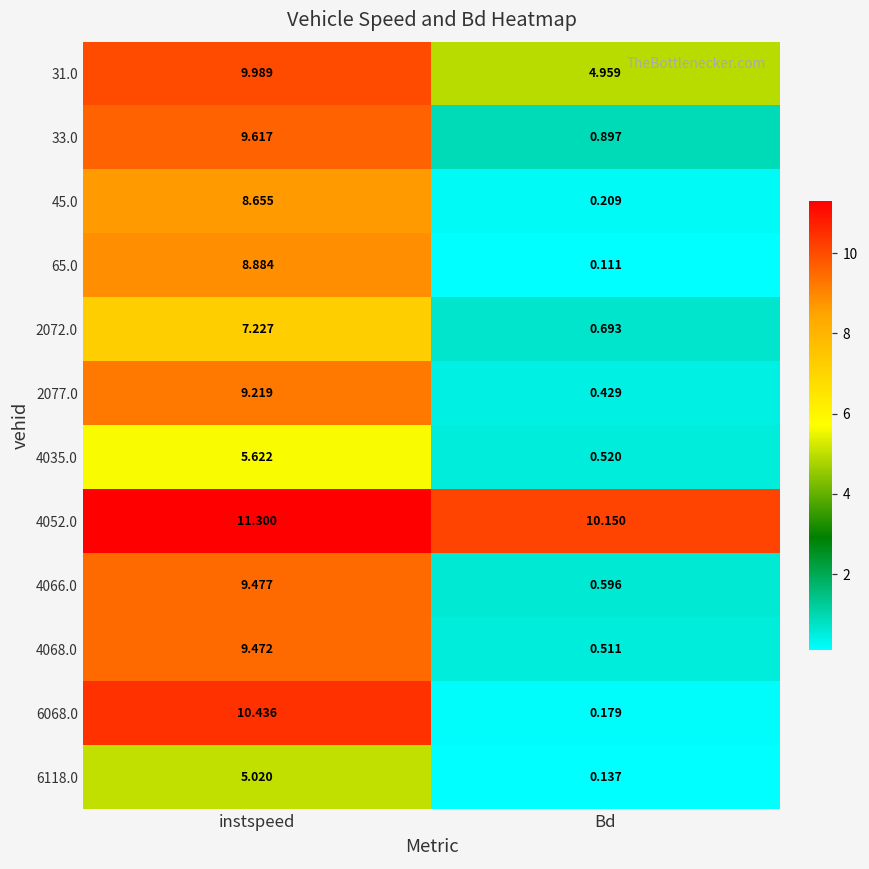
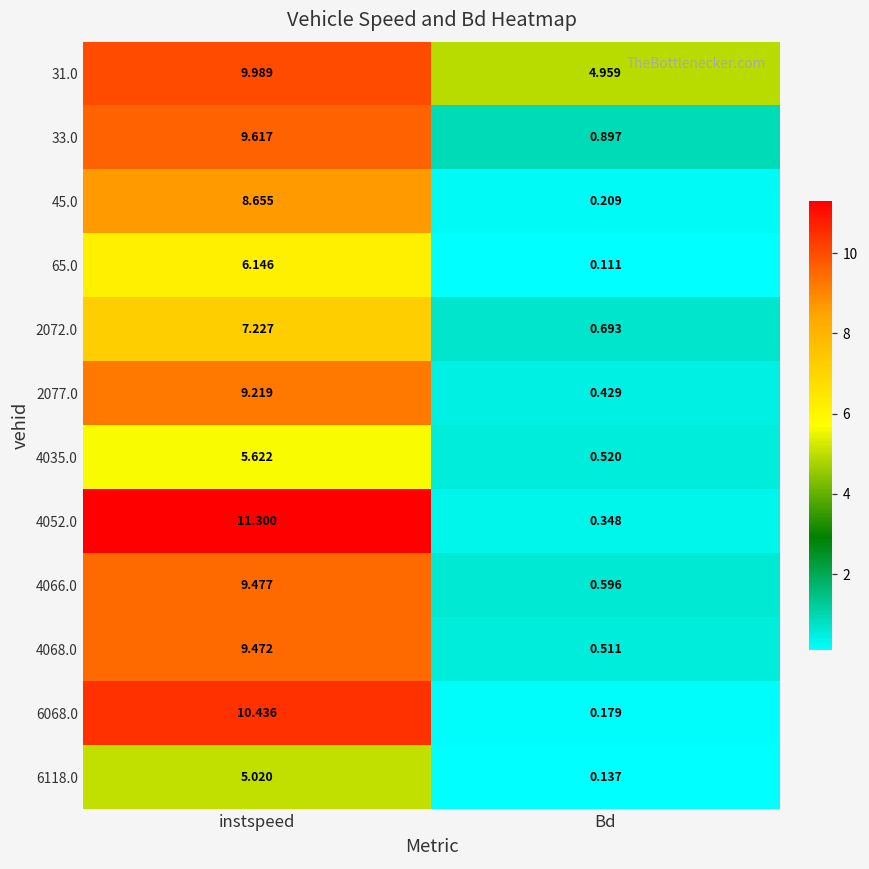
65.0, instspeed: 8.884 -> 6.146
4052.0, Bd: 10.150 -> 0.348
